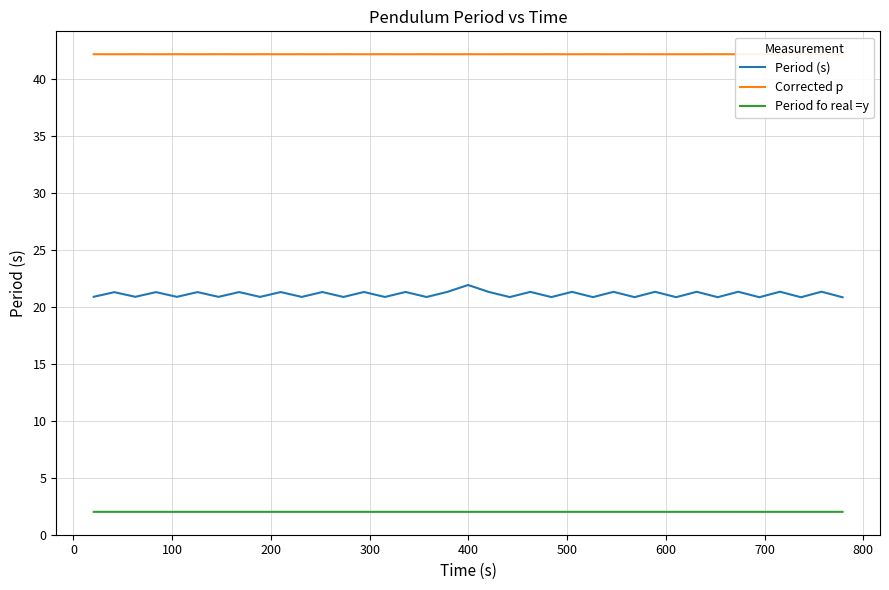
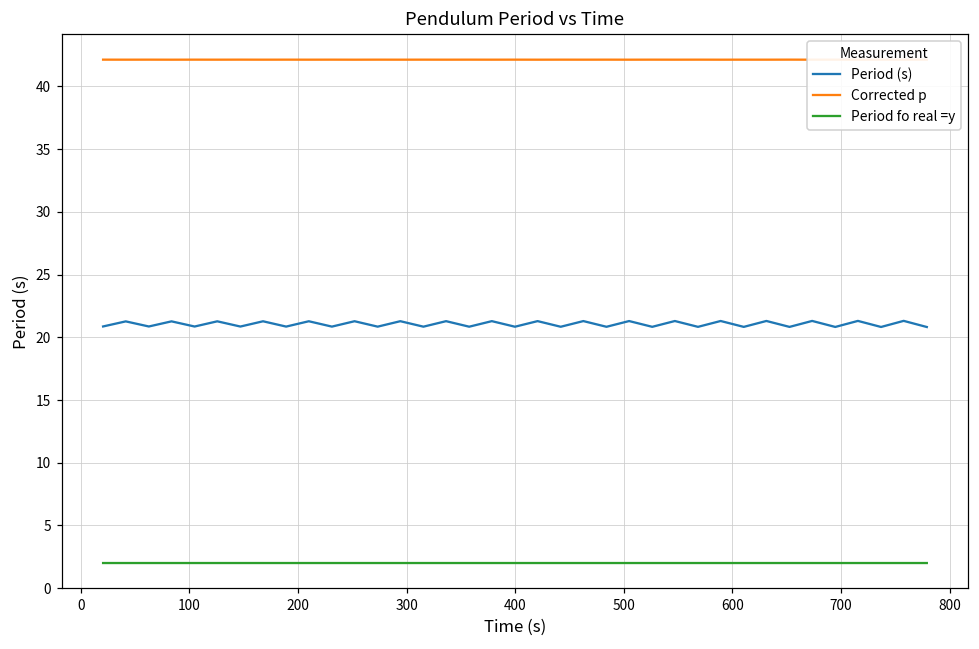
Period (s), 400: 21.9 -> 20.8
